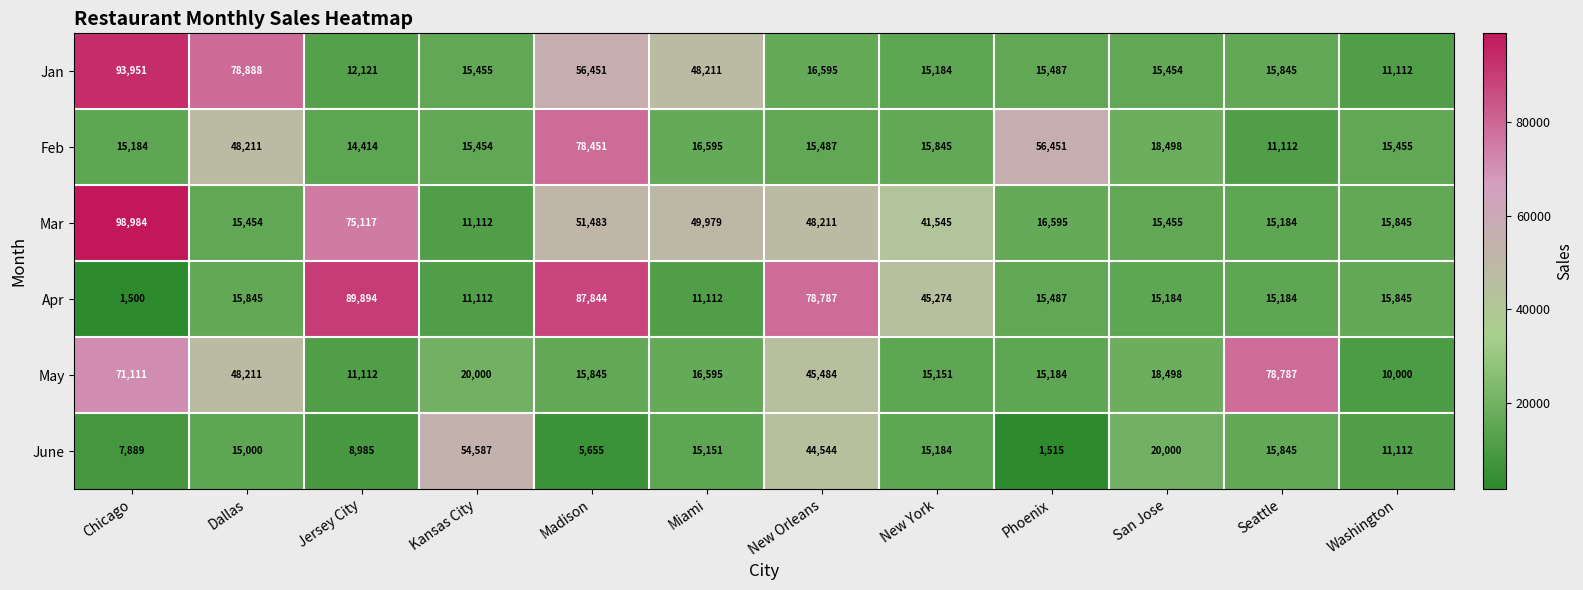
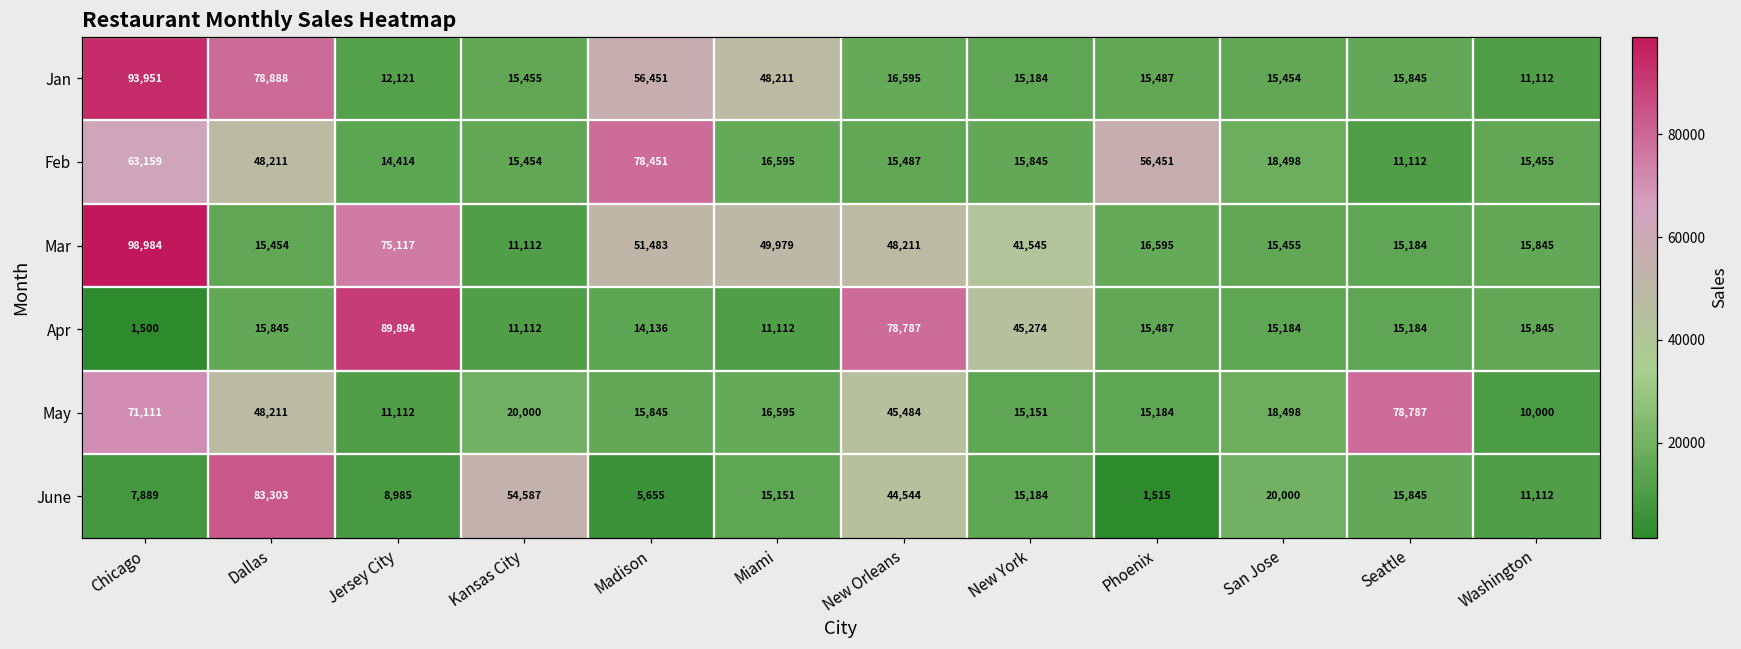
Feb, Chicago: 15,184 -> 63,159
Apr, Madison: 87,844 -> 14,136
June, Dallas: 15,000 -> 83,303
